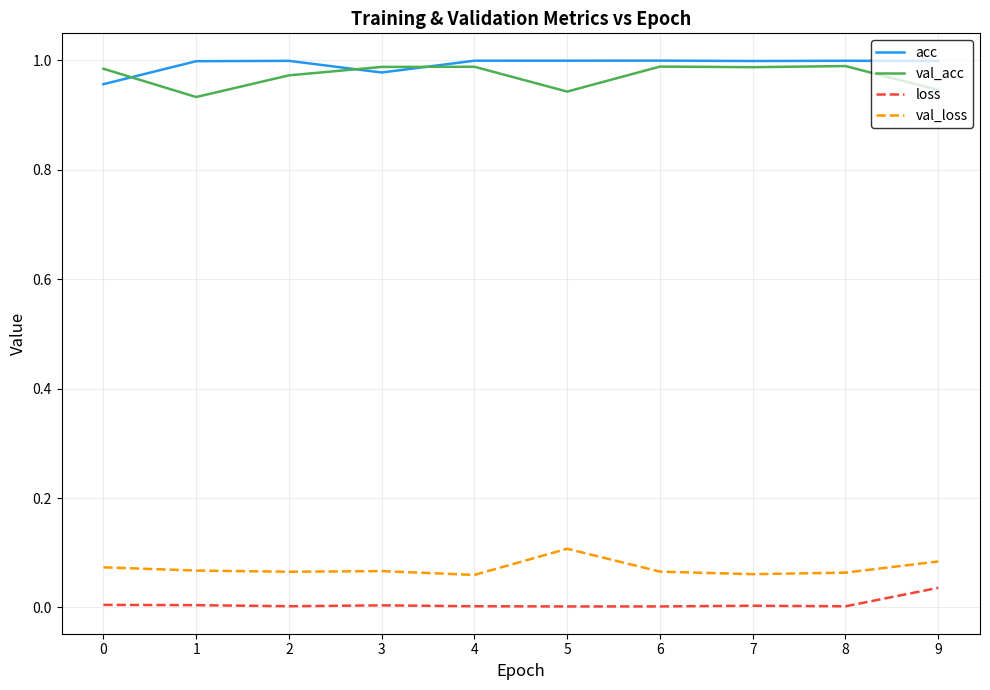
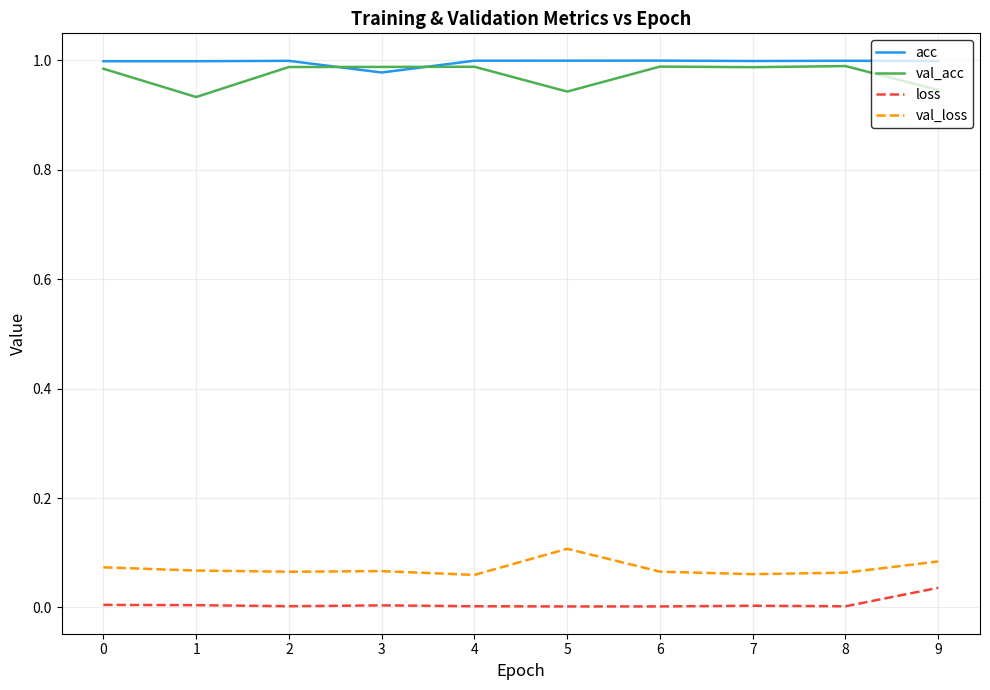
acc, 0: 0.96 -> 1.00
val_acc, 2: 0.97 -> 0.99
